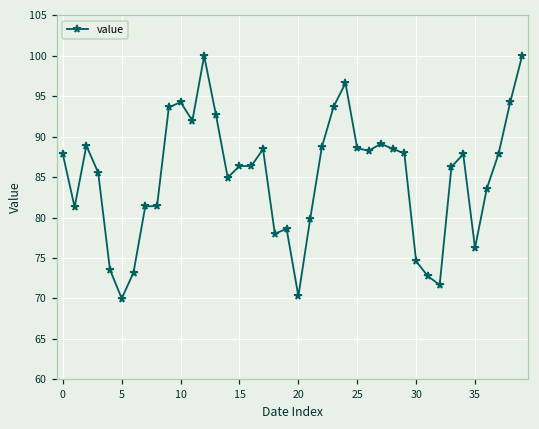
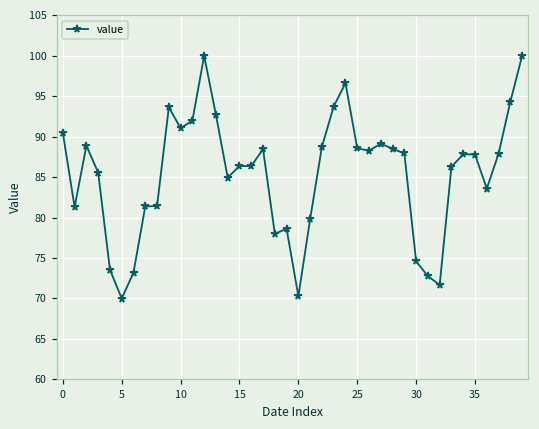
0: 88 -> 90
10: 94 -> 91
35: 76 -> 88
